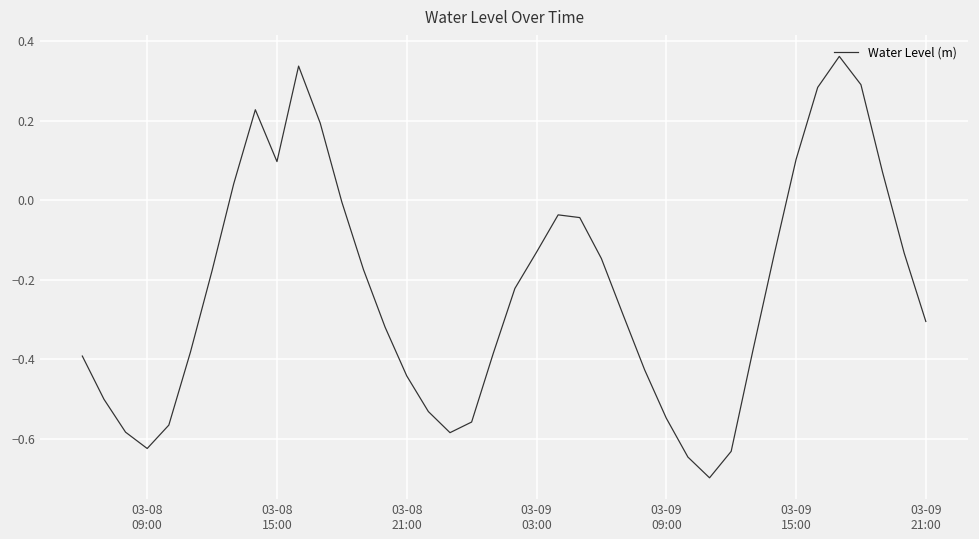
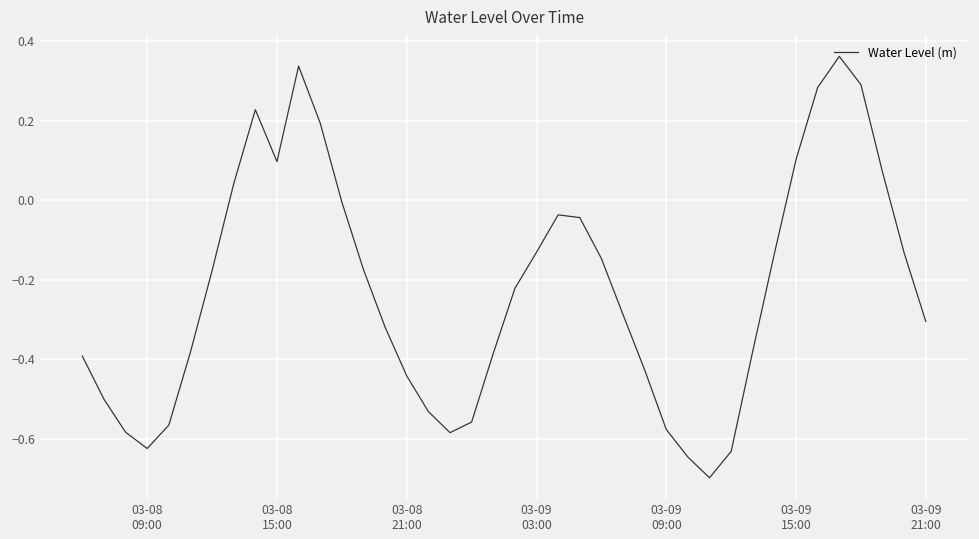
03-09 09:00: -0.55 -> -0.58
